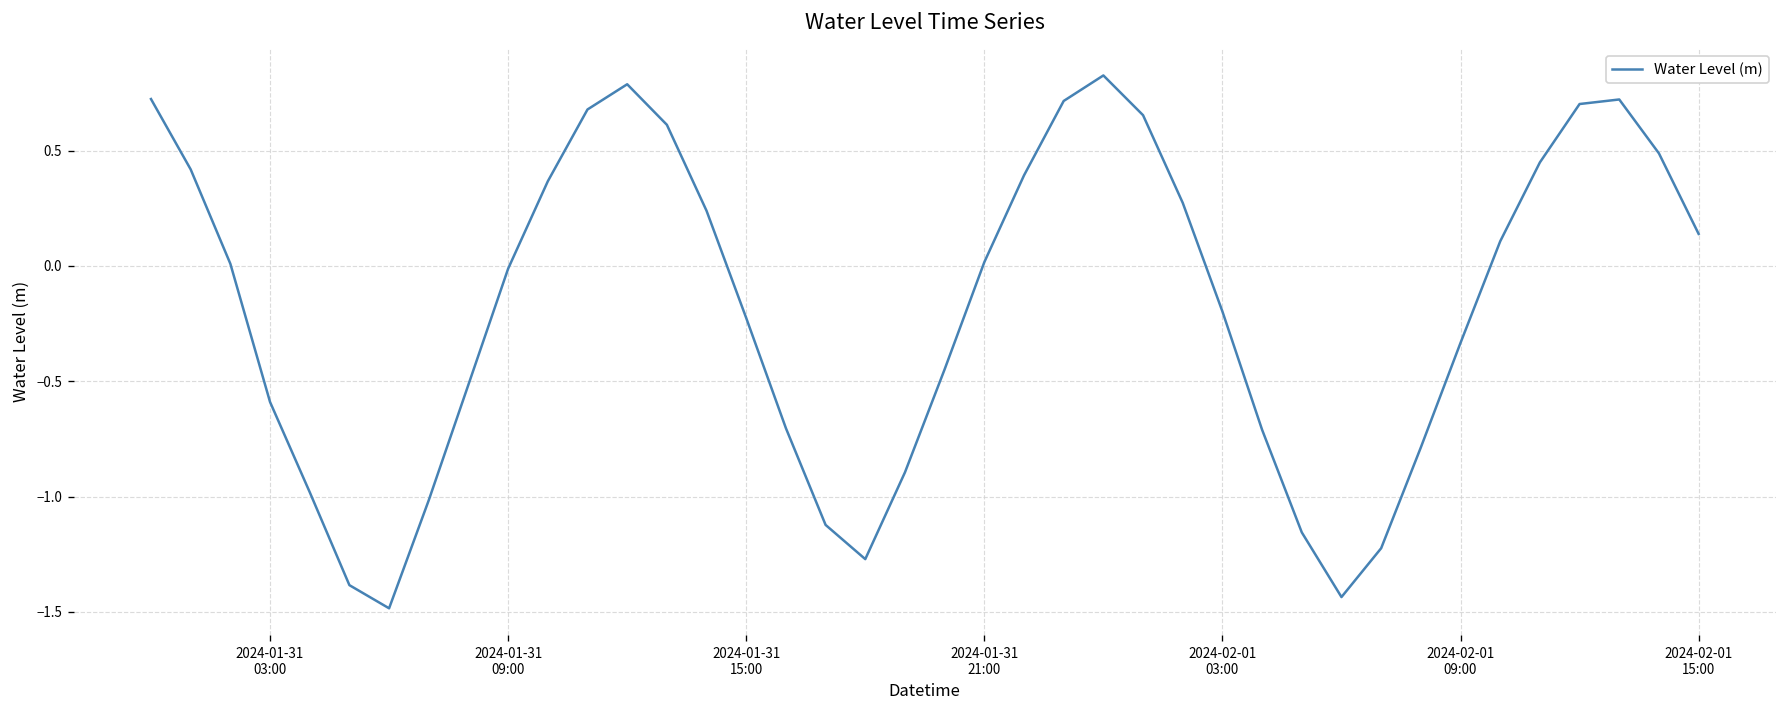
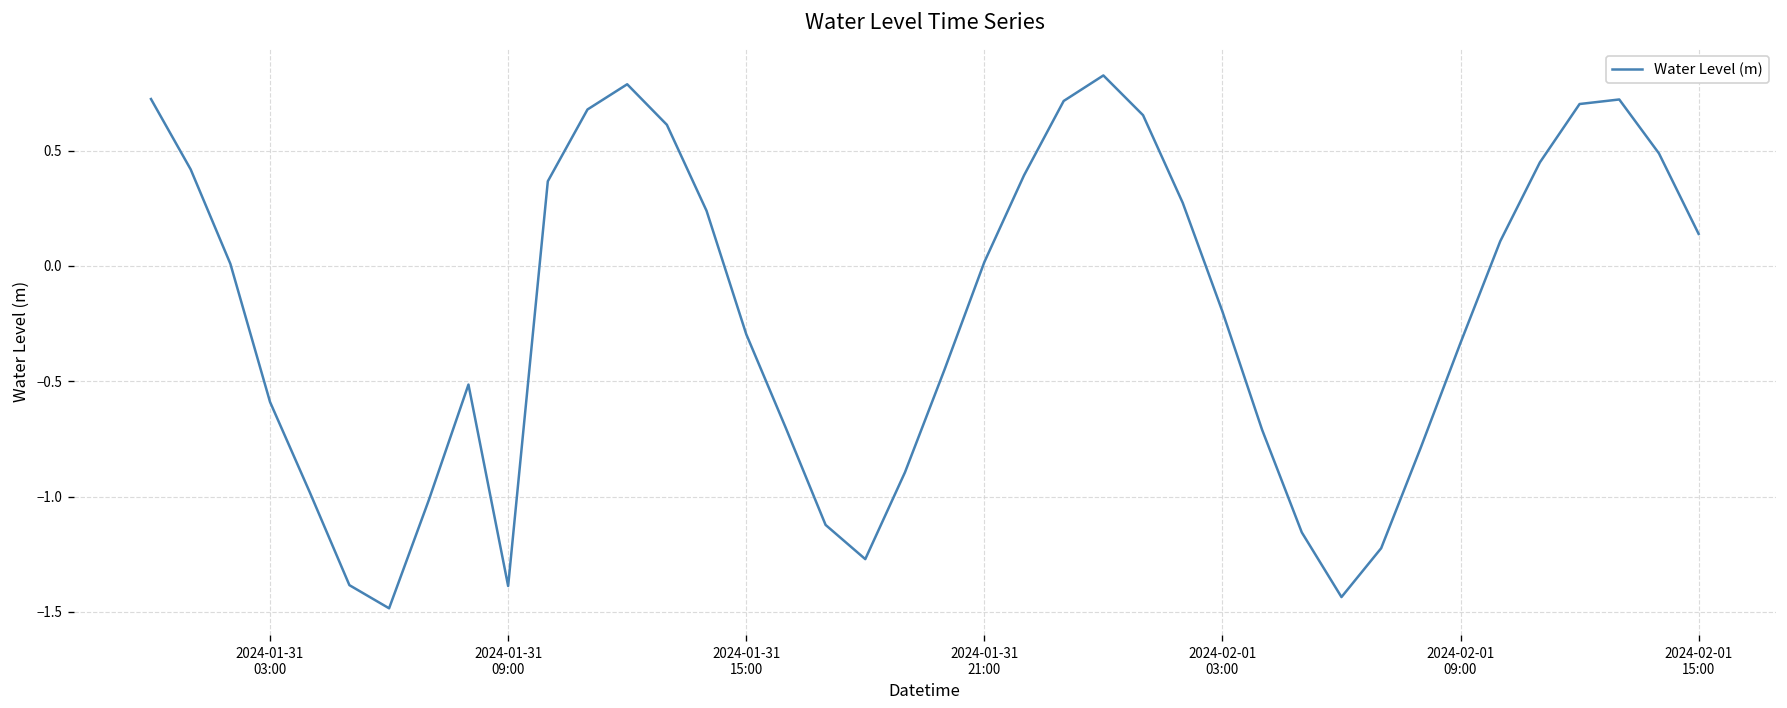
2024-01-31 09:00: -0.01 -> -1.39
2024-01-31 15:00: -0.23 -> -0.30
